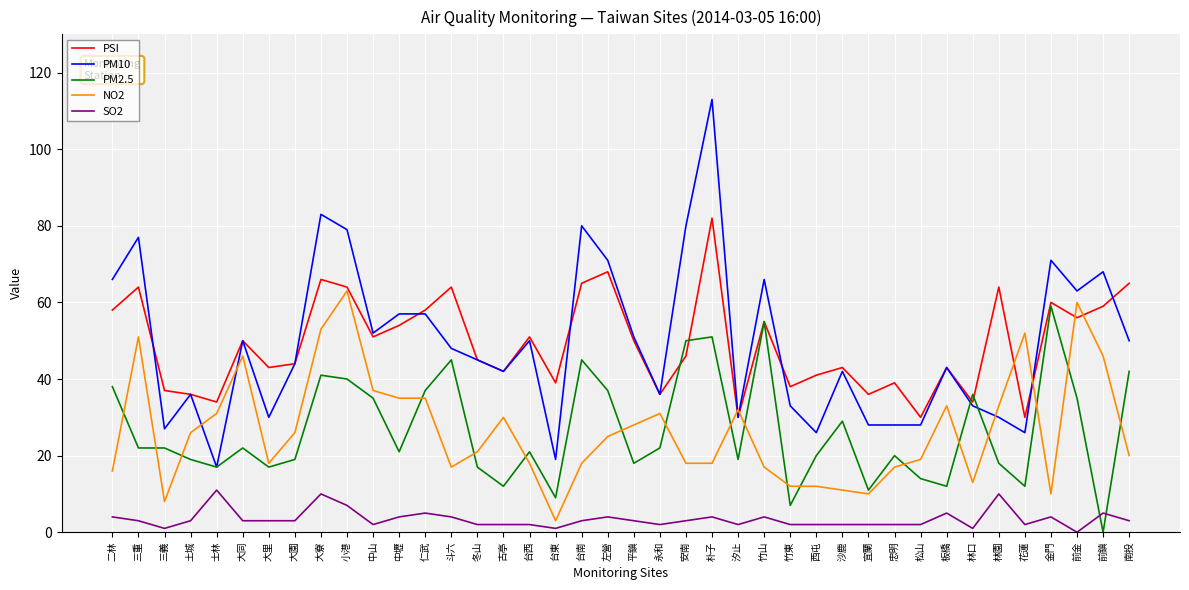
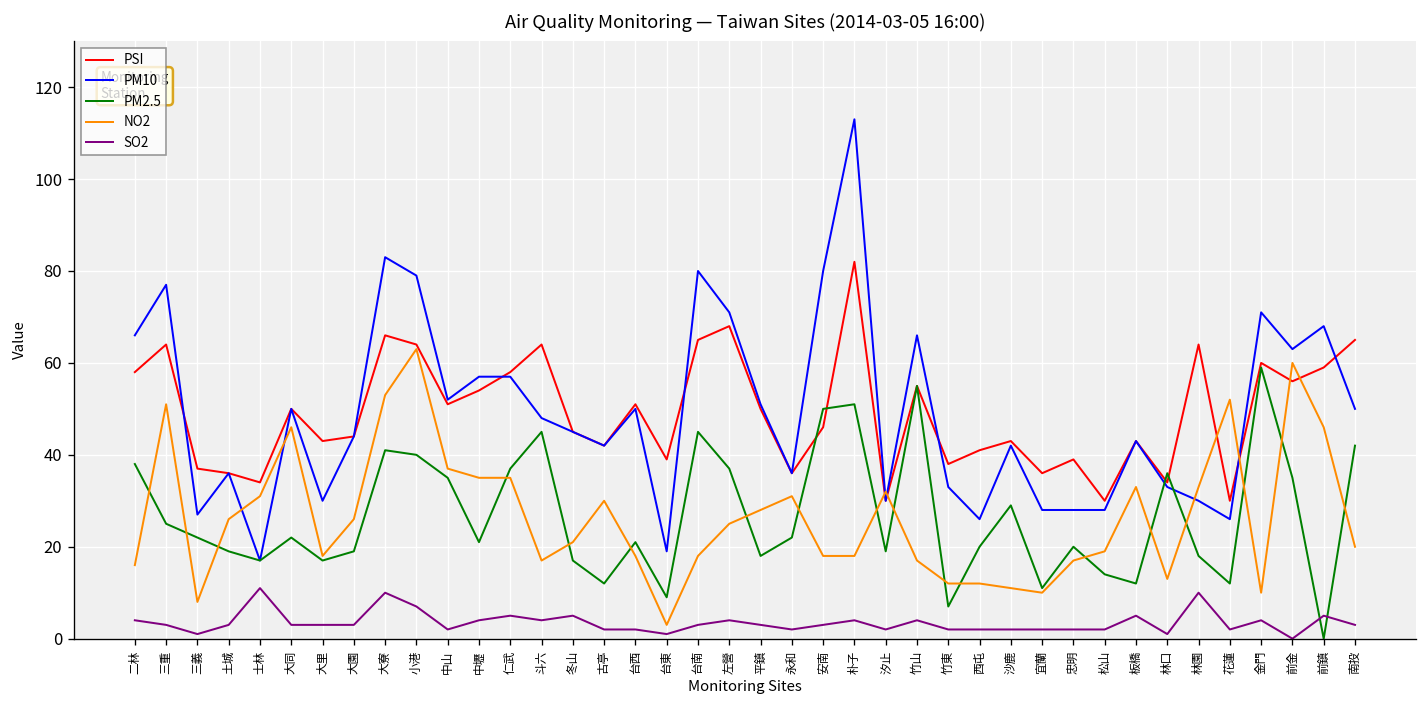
PM2.5, 三重: 22 -> 25
SO2, 冬山: 2 -> 5
